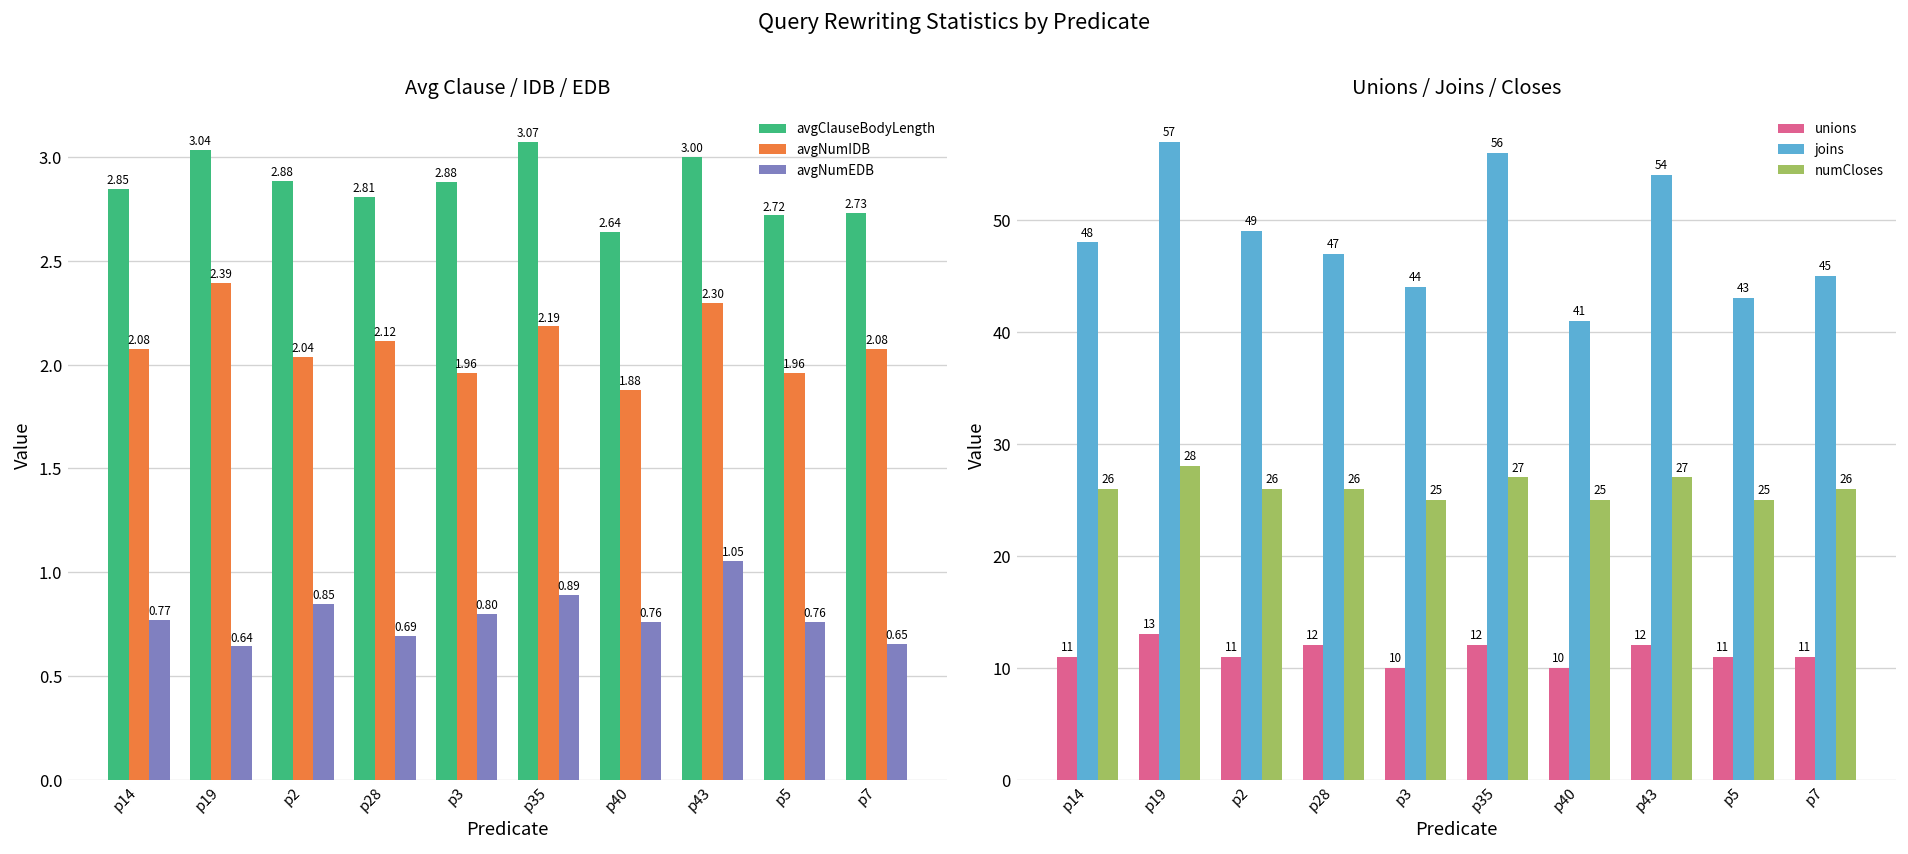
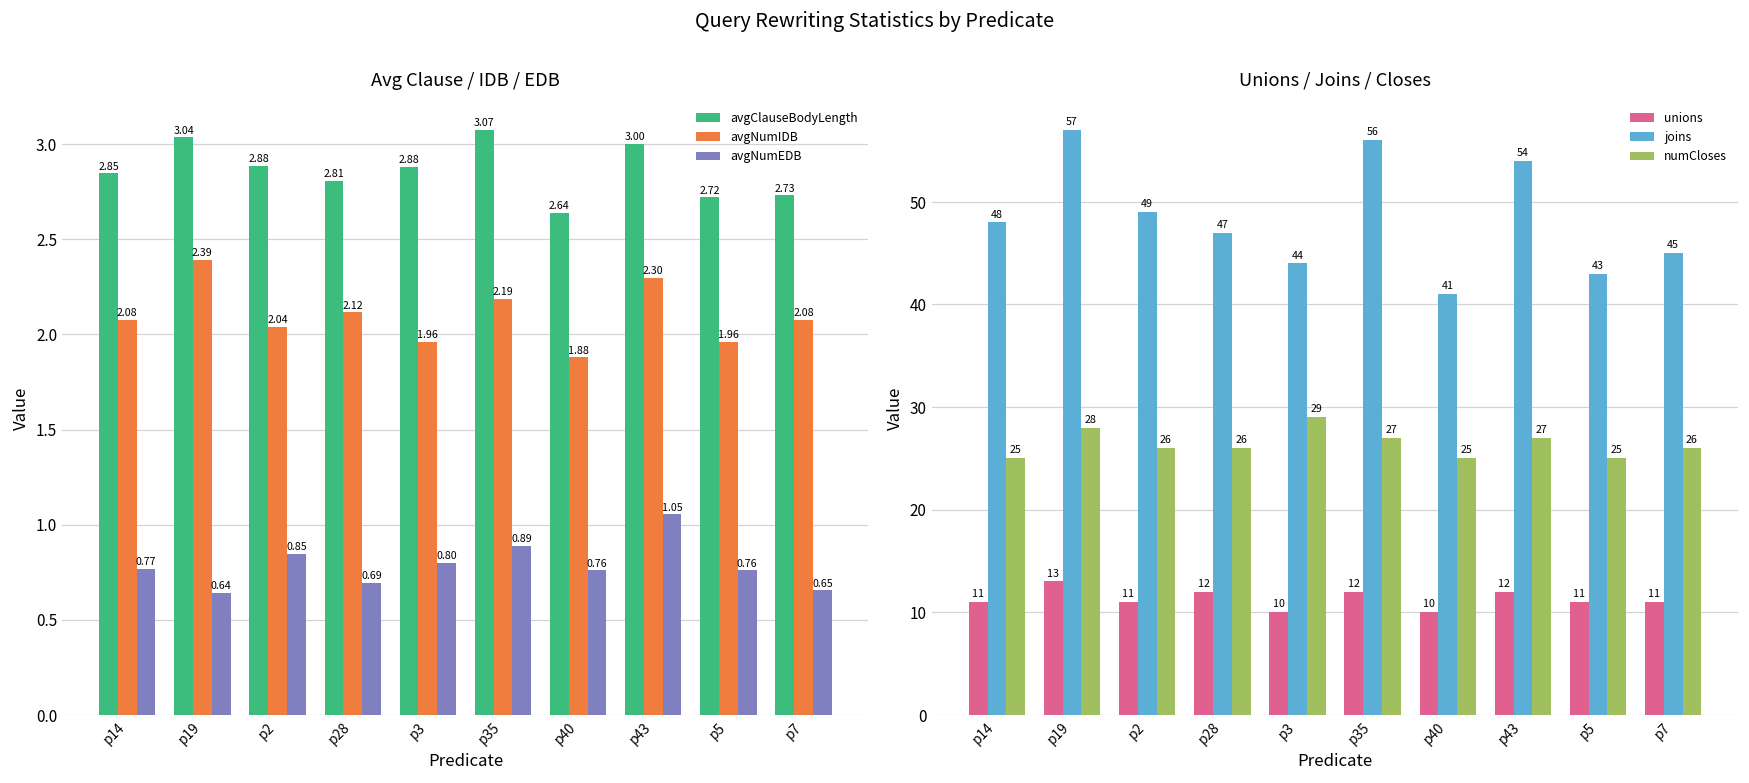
Unions / Joins / Closes, numCloses, p14: 26 -> 25
Unions / Joins / Closes, numCloses, p3: 25 -> 29
